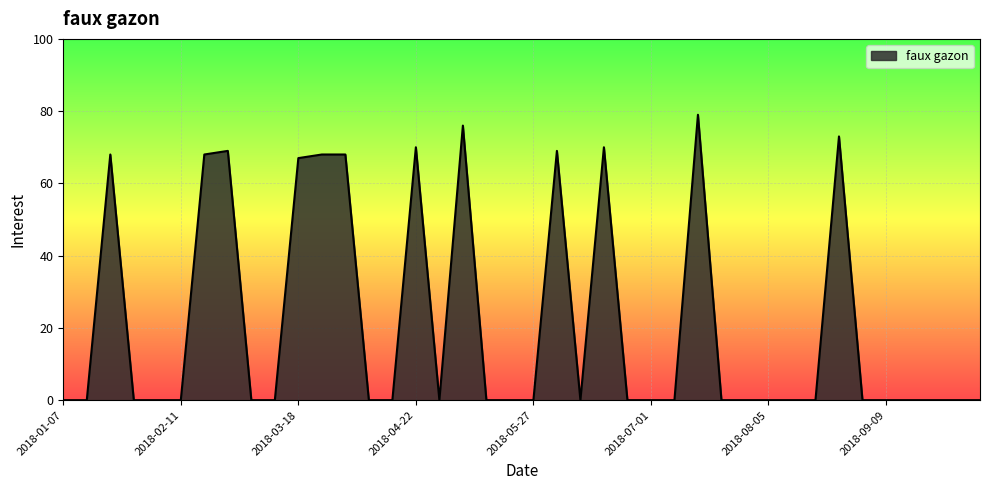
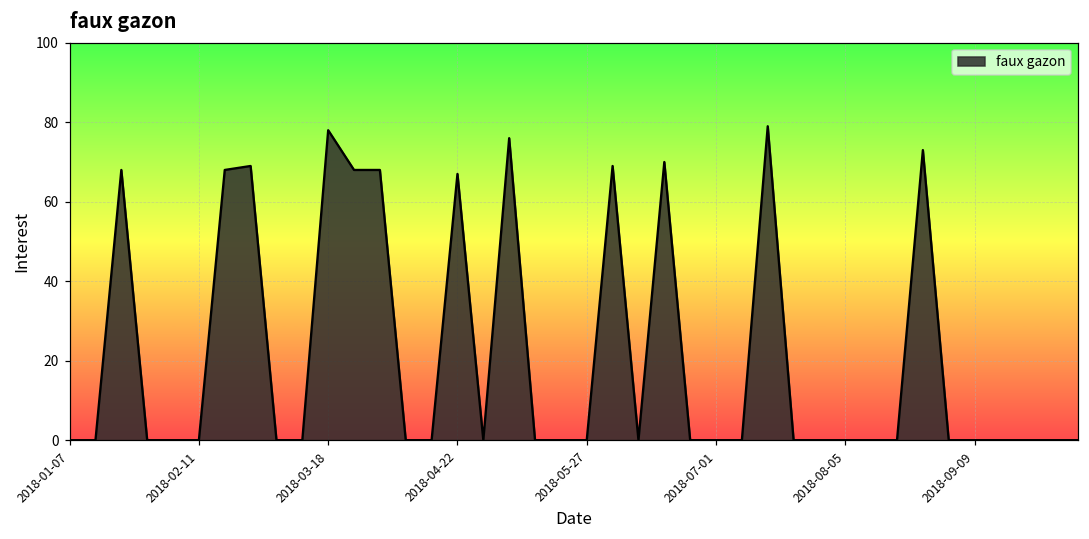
2018-03-18: 67 -> 78
2018-04-22: 70 -> 67
